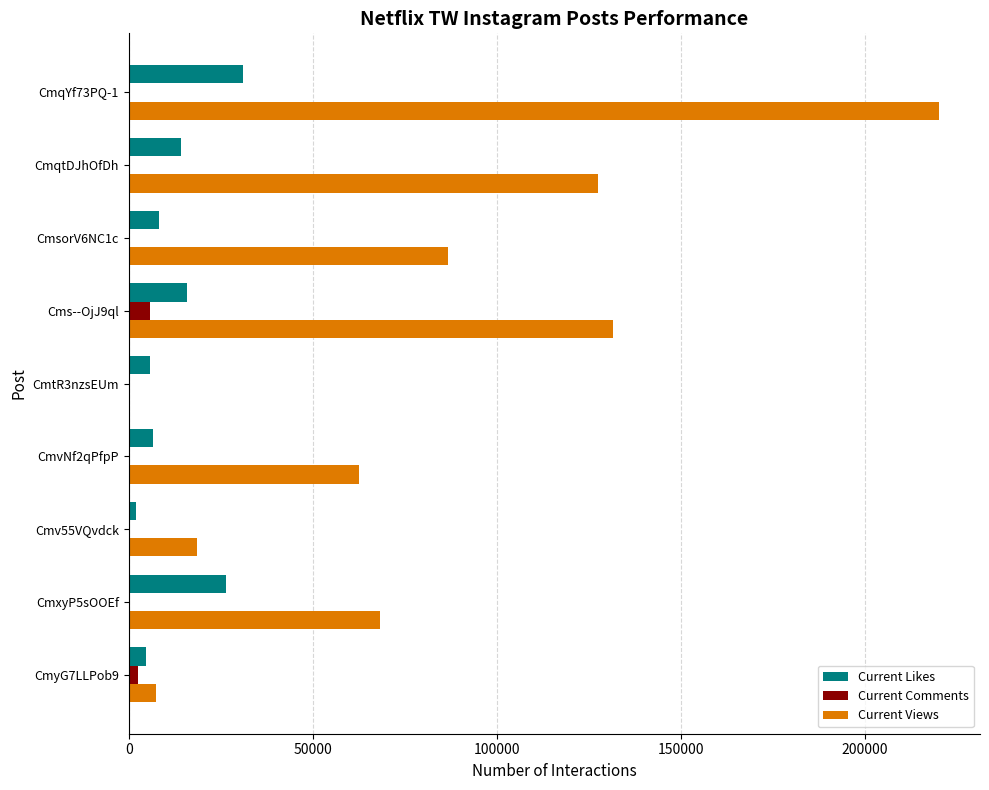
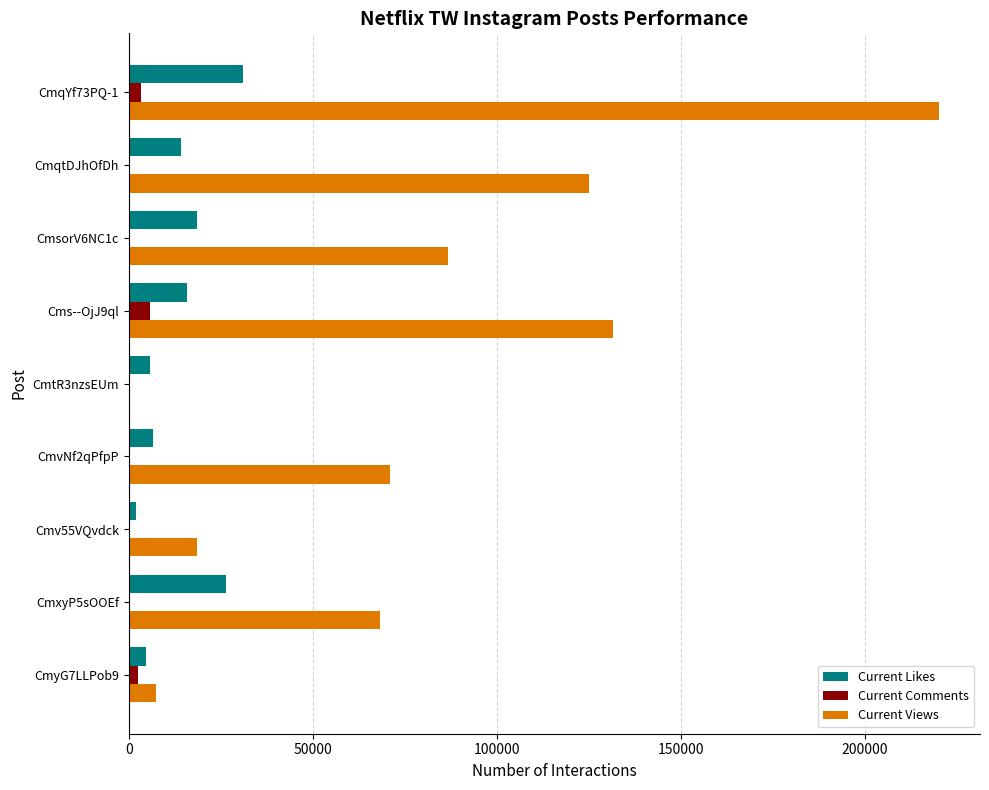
Current Comments, CmqYf73PQ-1: 0 -> 3000
Current Views, CmqtDJhOfDh: 127000 -> 125000
Current Likes, CmsorV6NC1c: 8000 -> 19000
Current Views, CmvNf2qPfpP: 63000 -> 71000
